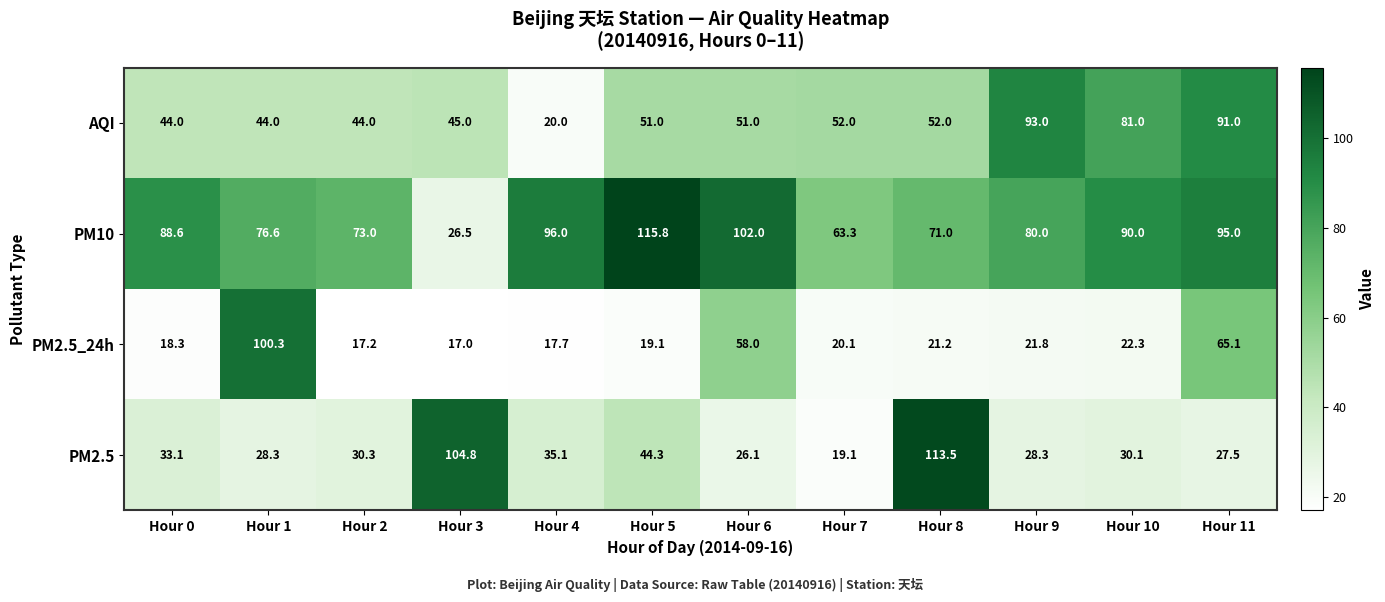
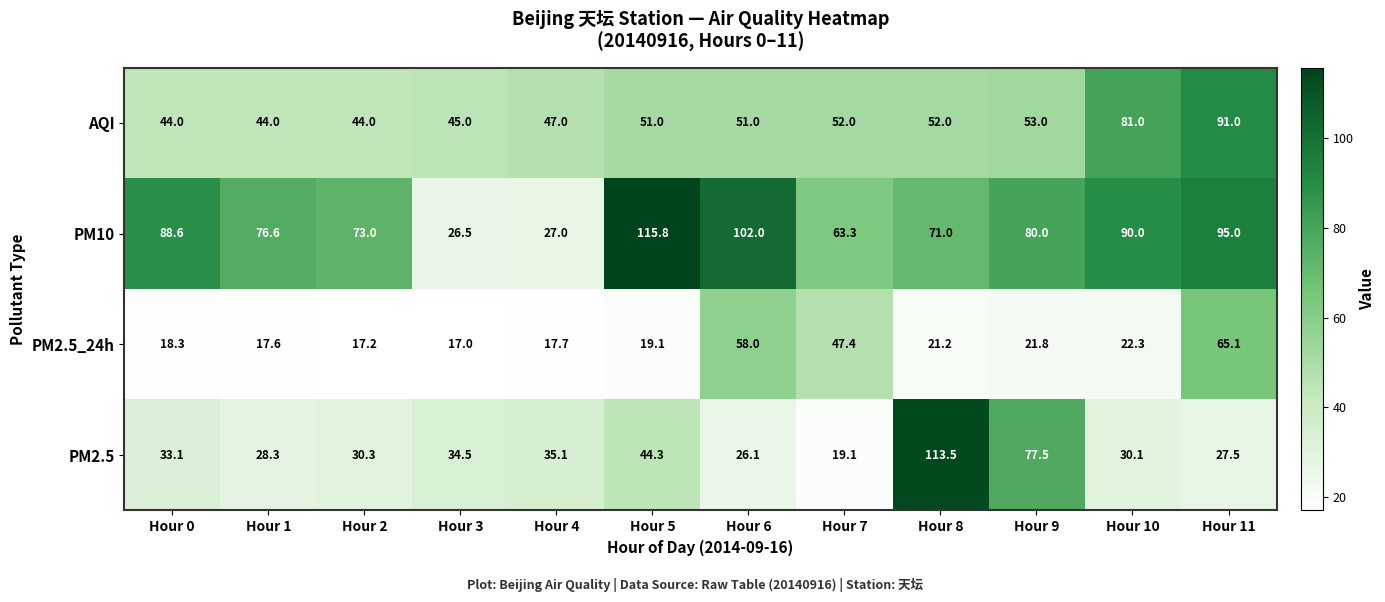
AQI, Hour 4: 20.0 -> 47.0
AQI, Hour 9: 93.0 -> 53.0
PM10, Hour 4: 96.0 -> 27.0
PM2.5_24h, Hour 1: 100.3 -> 17.6
PM2.5_24h, Hour 7: 20.1 -> 47.4
PM2.5, Hour 3: 104.8 -> 34.5
PM2.5, Hour 9: 28.3 -> 77.5
